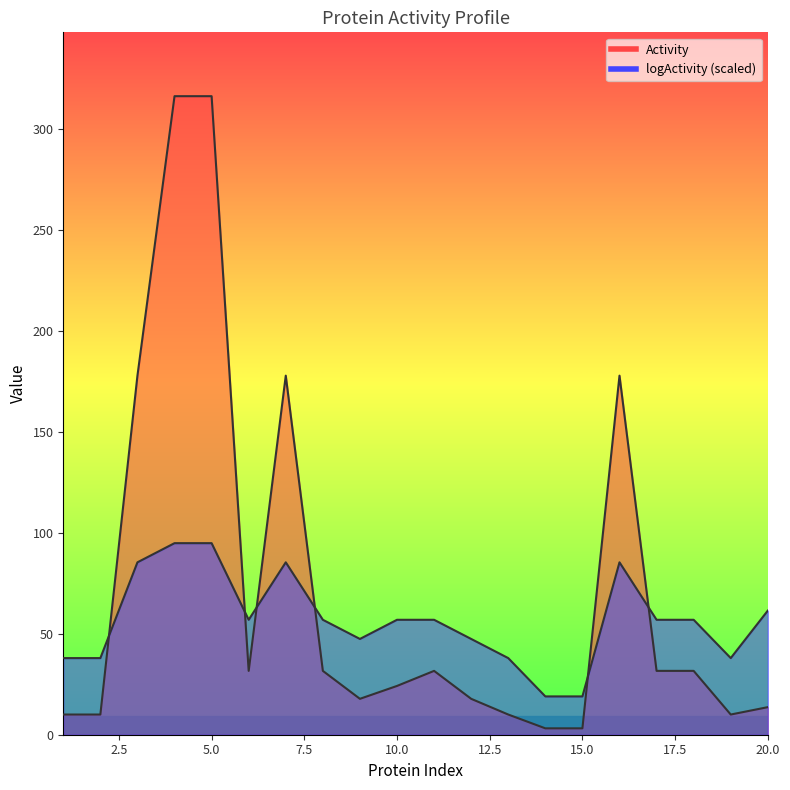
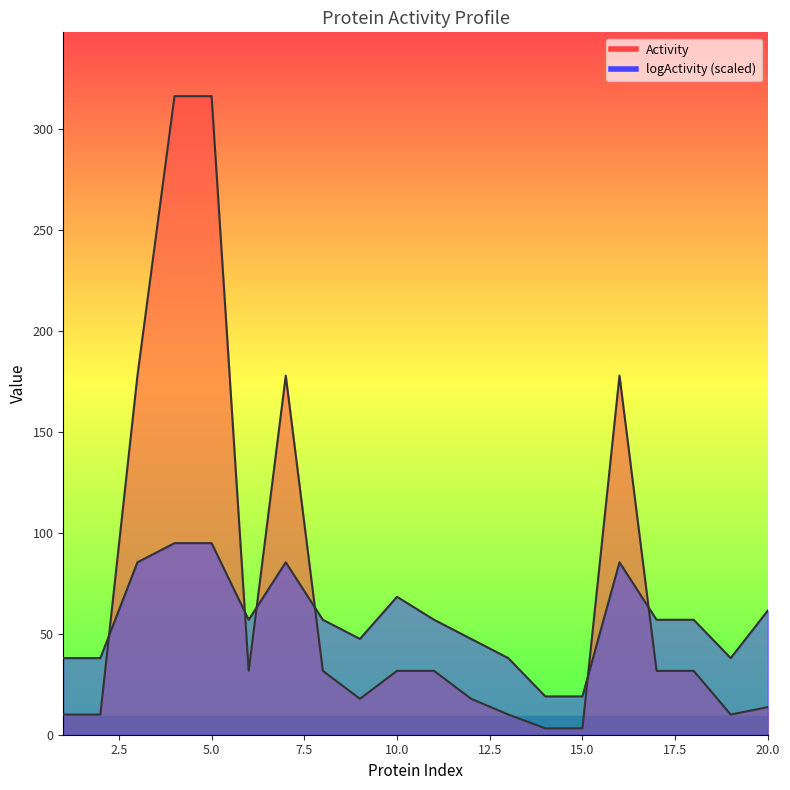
Activity, 10.0: 24 -> 32
logActivity (scaled), 10.0: 57 -> 68
